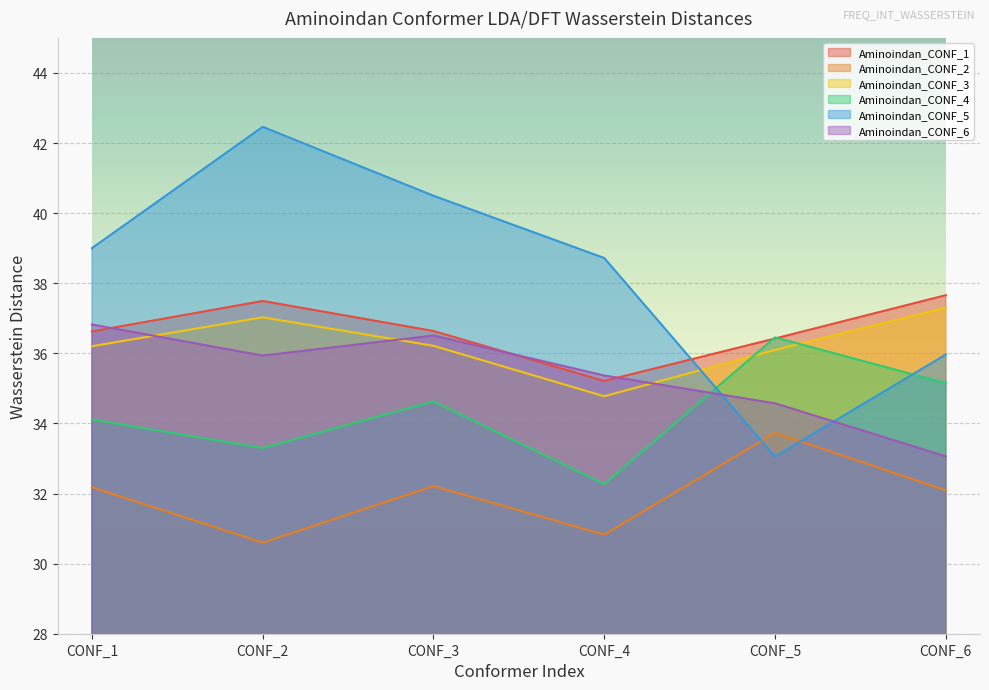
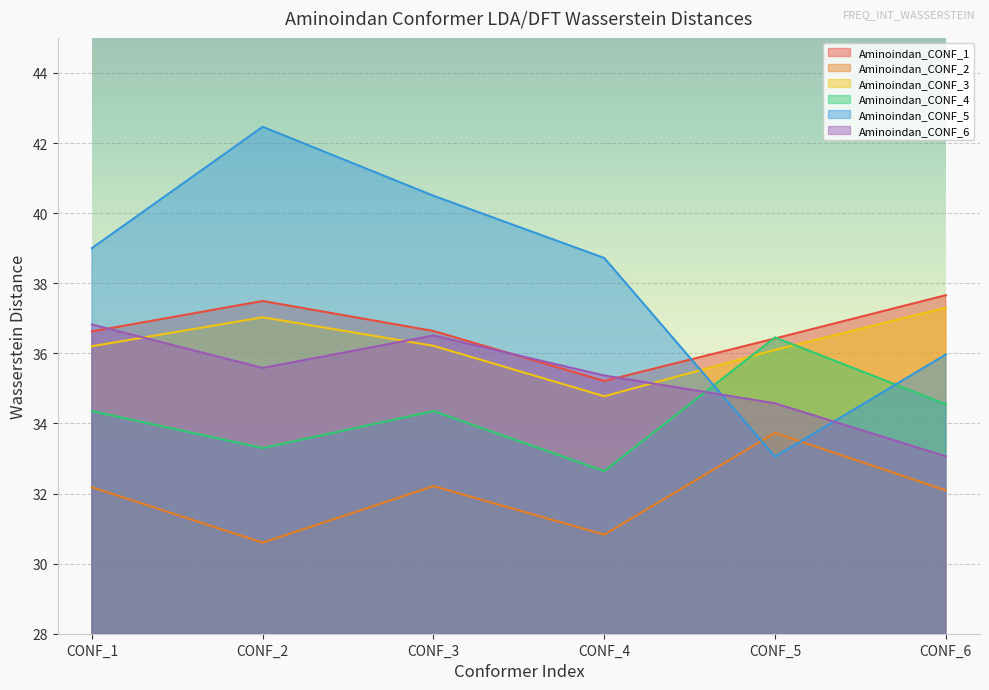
Aminoindan_CONF_4, CONF_1: 34.1 -> 34.4
Aminoindan_CONF_6, CONF_2: 35.9 -> 35.6
Aminoindan_CONF_4, CONF_3: 34.6 -> 34.4
Aminoindan_CONF_4, CONF_4: 32.3 -> 32.6
Aminoindan_CONF_4, CONF_6: 35.1 -> 34.5
